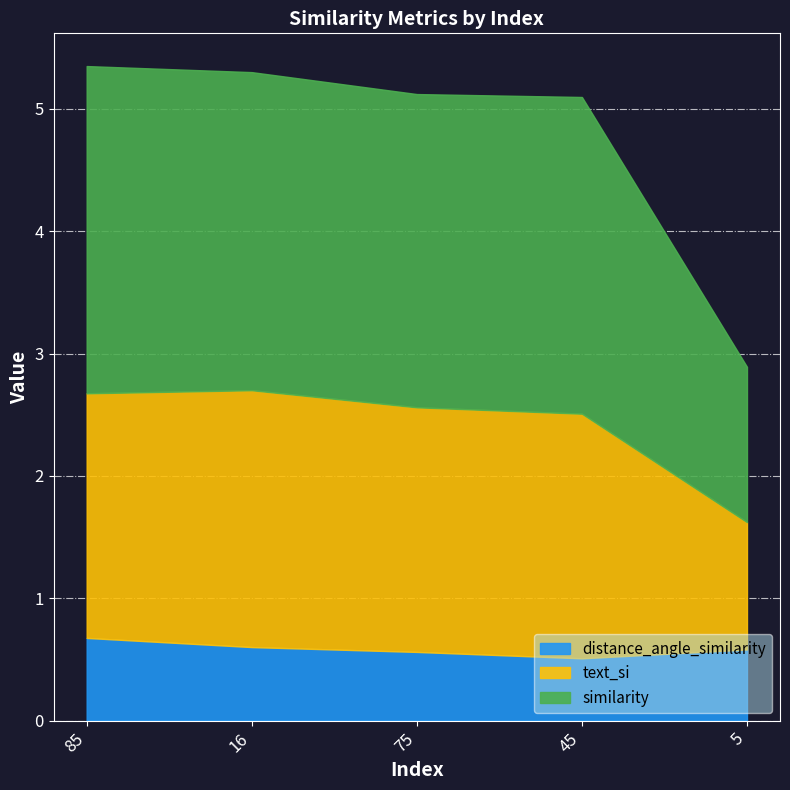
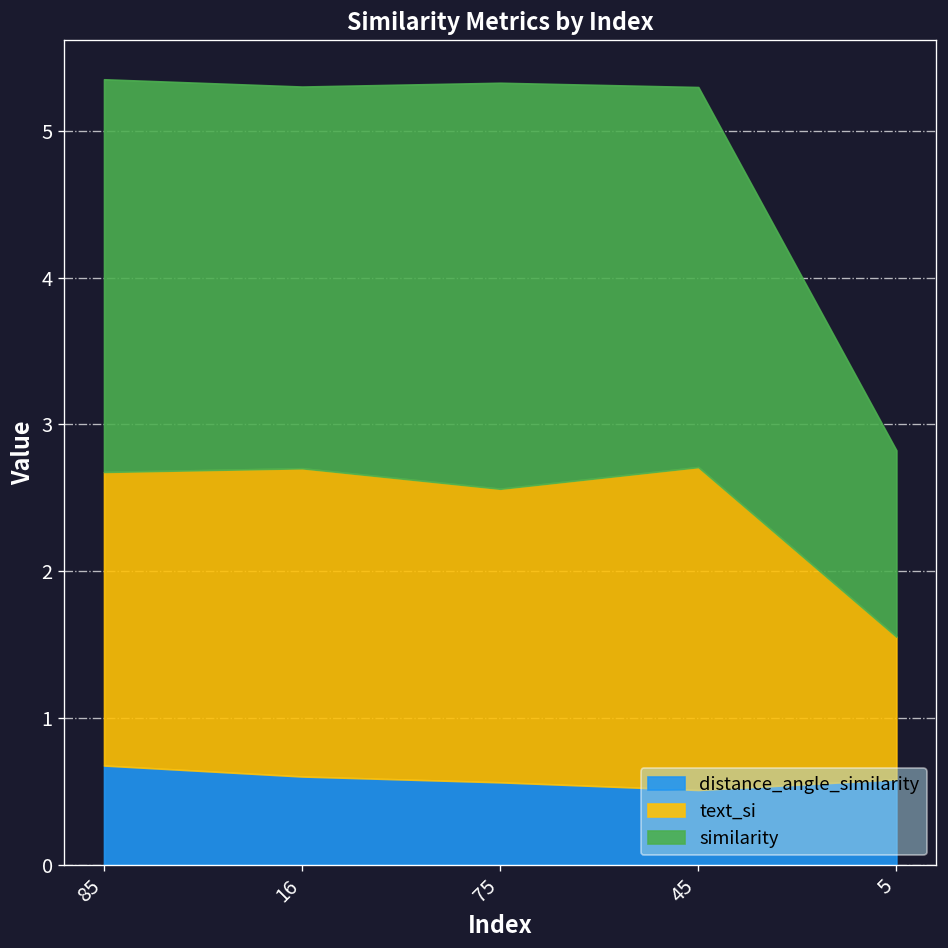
similarity, 75: 2.56 -> 2.77
text_si, 45: 2.0 -> 2.2
text_si, 5: 1.04 -> 0.97
